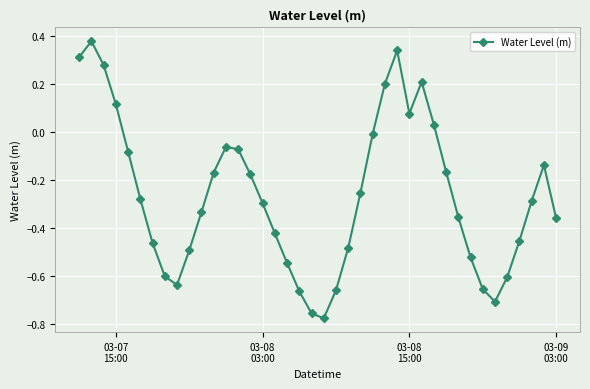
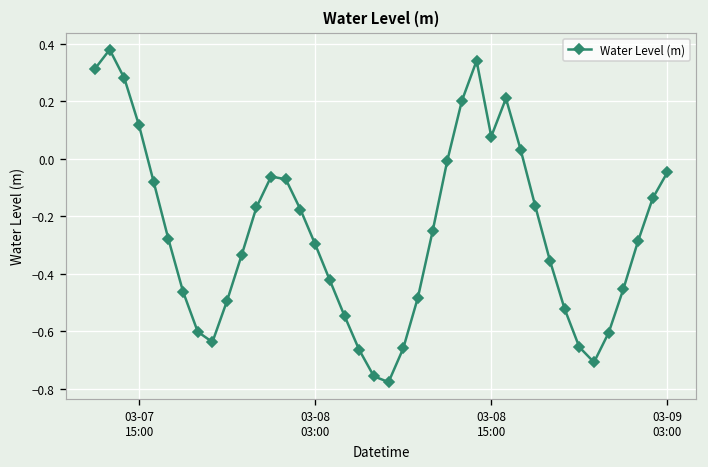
03-09 03:00: -0.36 -> -0.05
